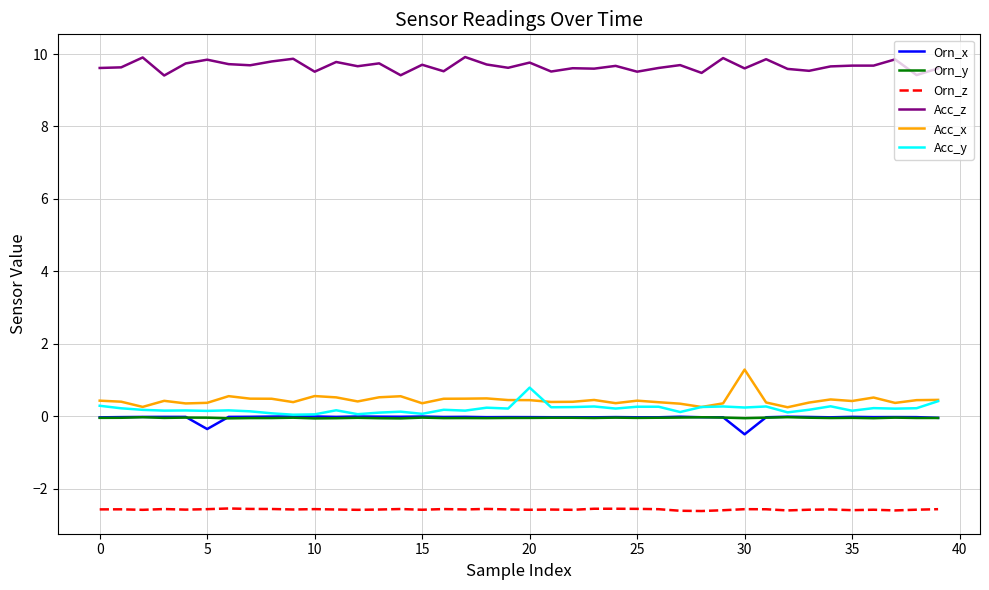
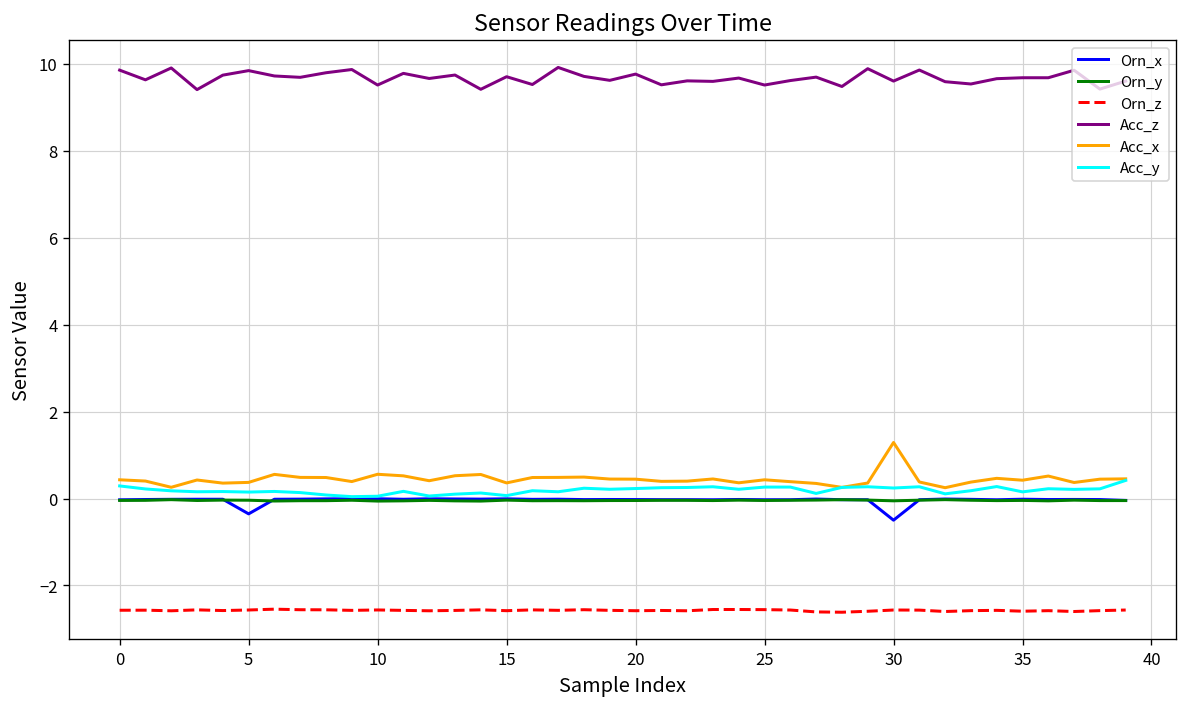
Acc_z, 0: 9.6 -> 9.9
Acc_y, 20: 0.8 -> 0.2
